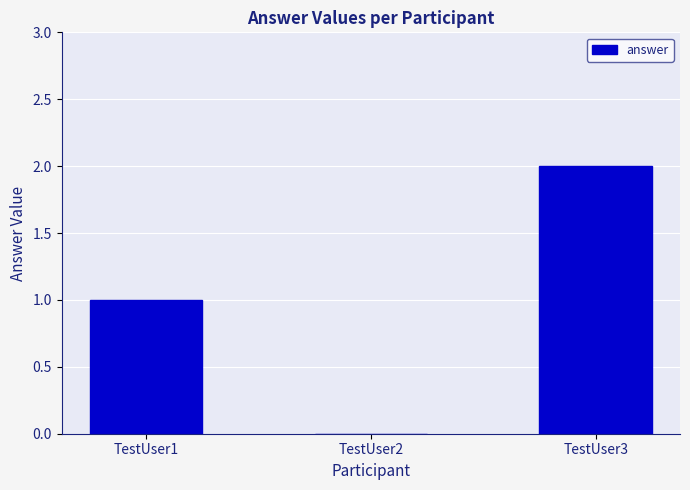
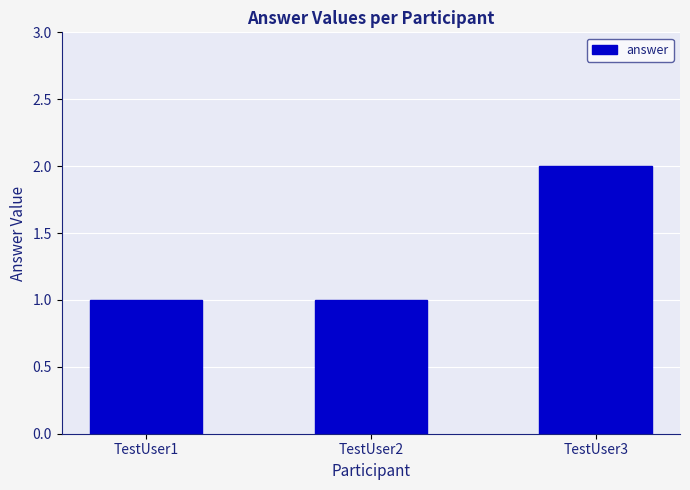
TestUser2: 0 -> 1
